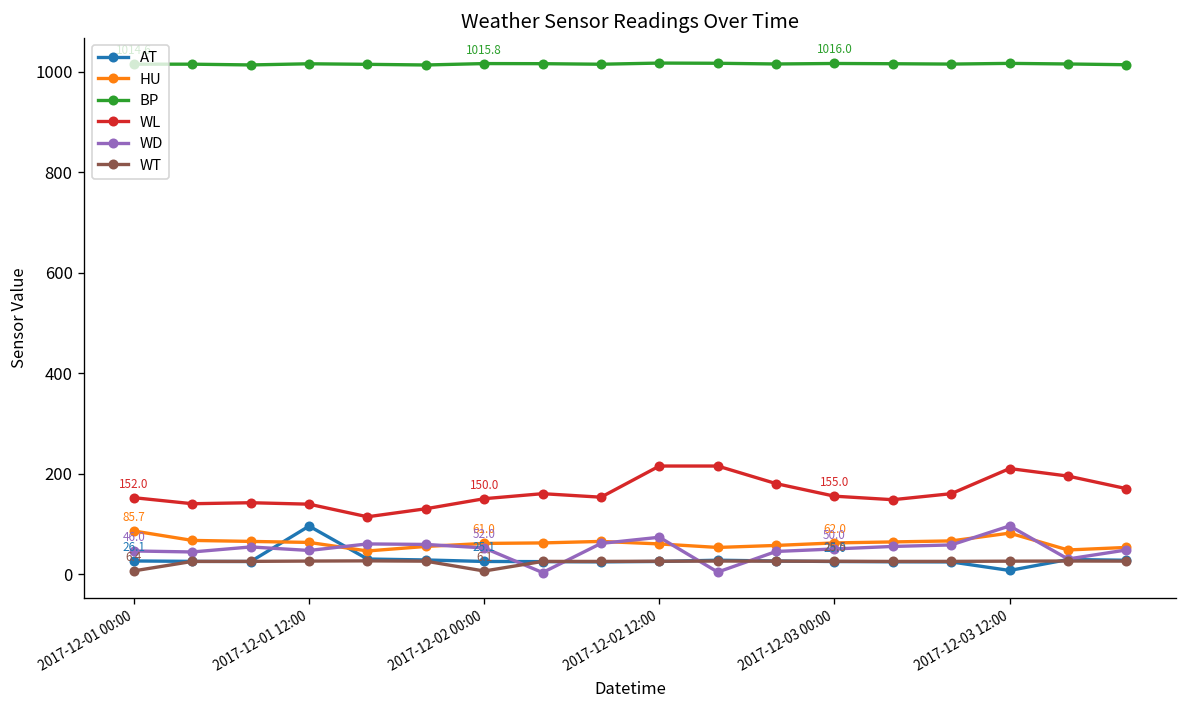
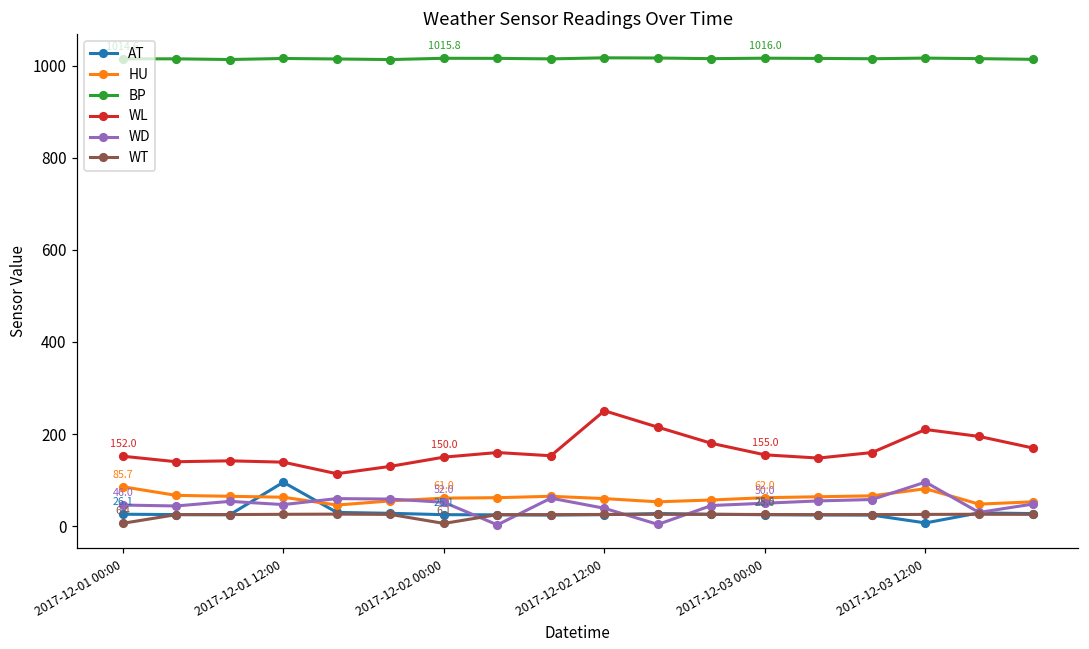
WL, 2017-12-02 12:00: 220 -> 250
WD, 2017-12-02 12:00: 70 -> 40
